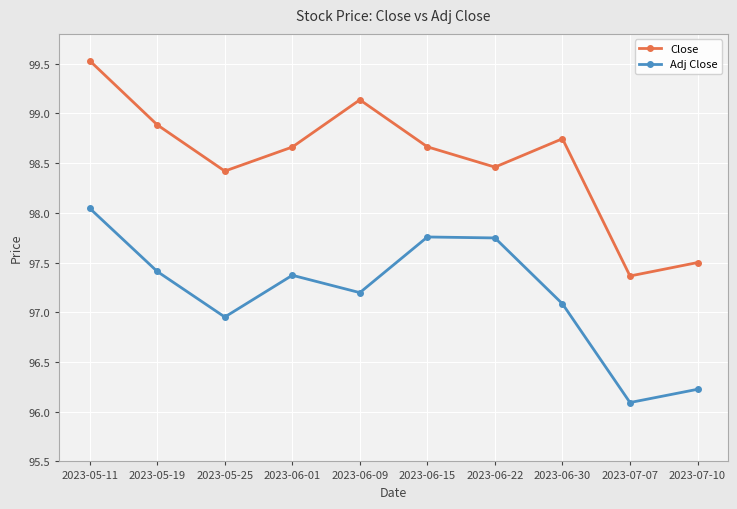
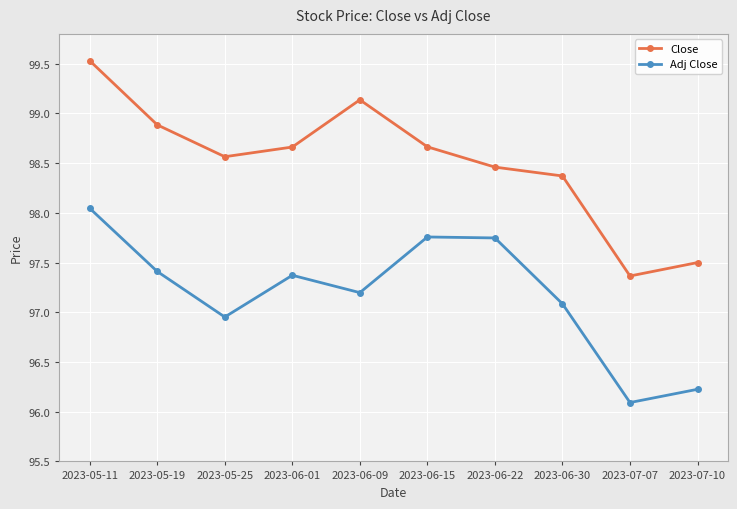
Close, 2023-05-25: 98.4 -> 98.6
Close, 2023-06-30: 98.7 -> 98.4
